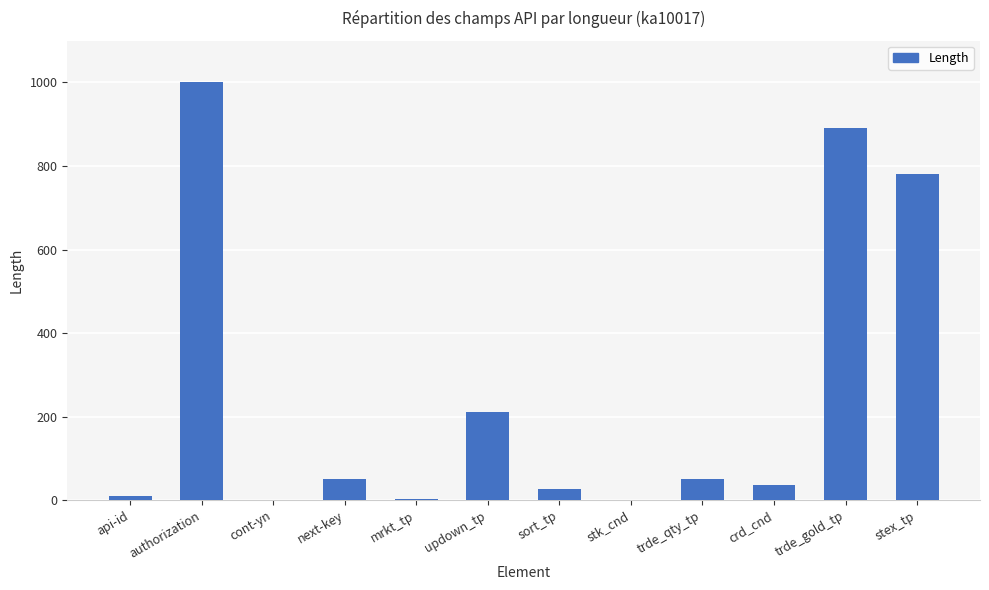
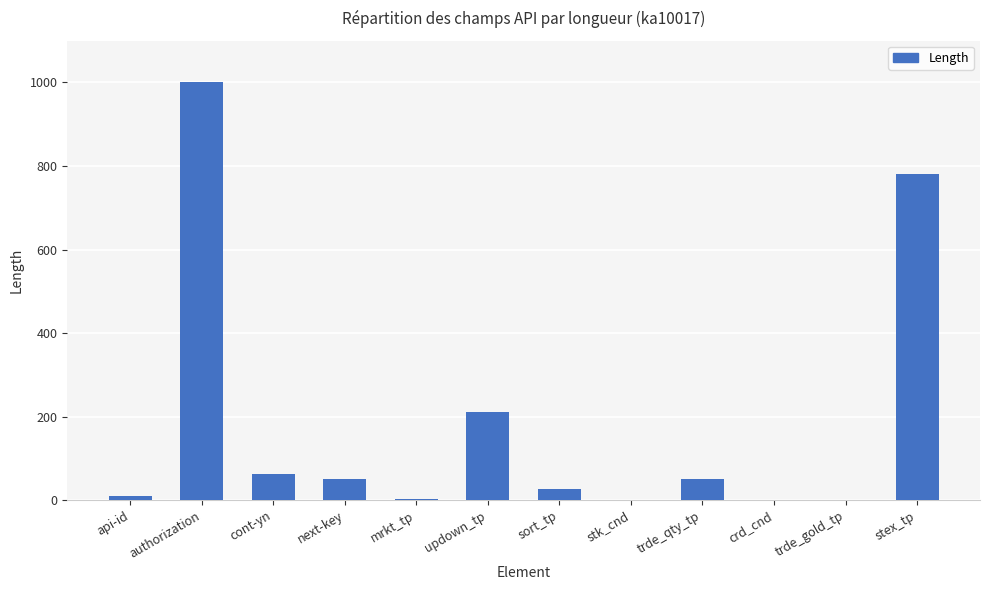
cont-yn: 0 -> 60
crd_cnd: 40 -> 0
trde_gold_tp: 890 -> 0
